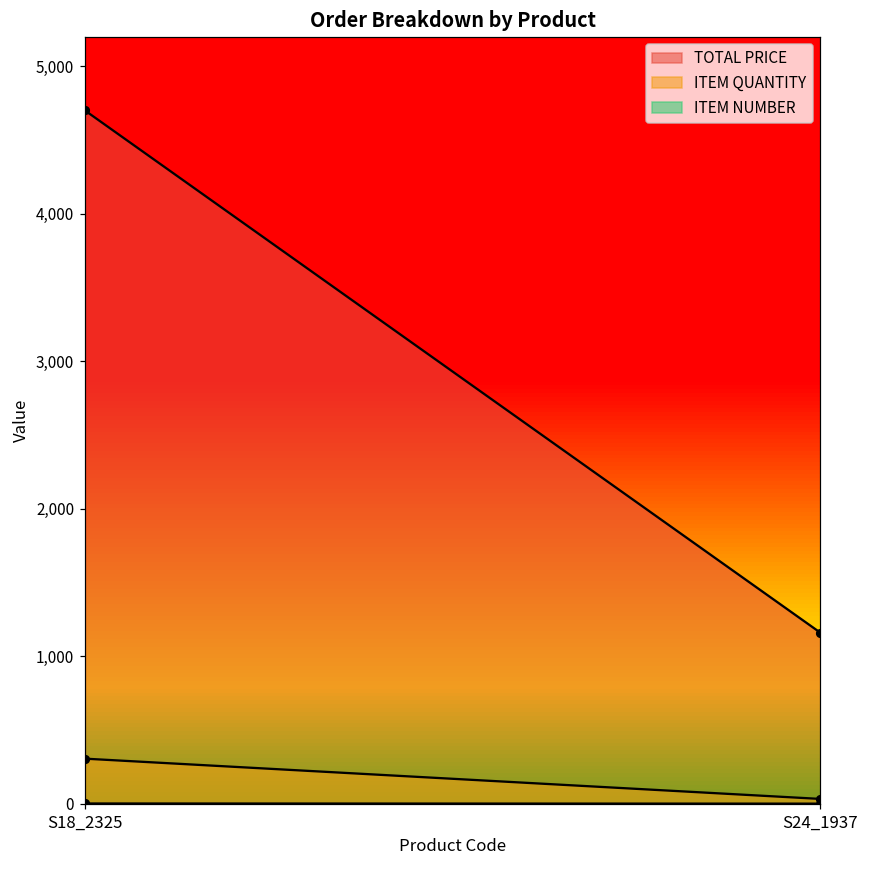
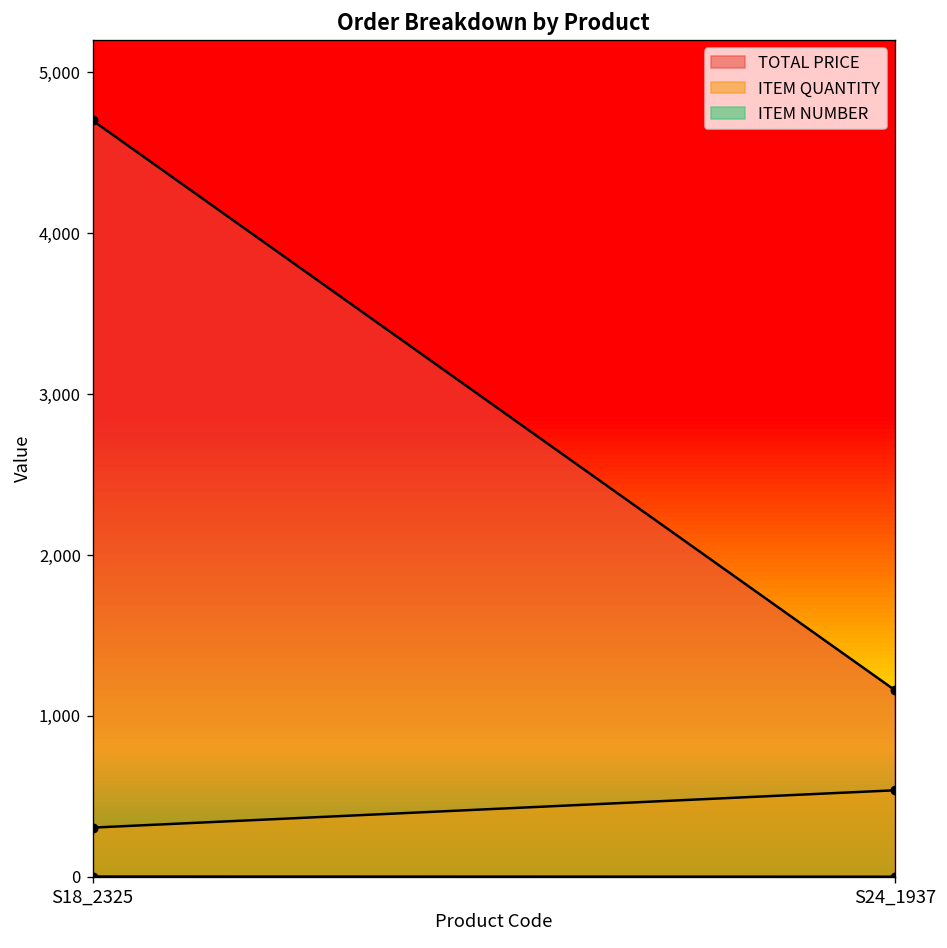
ITEM QUANTITY, S24_1937: 30 -> 540
